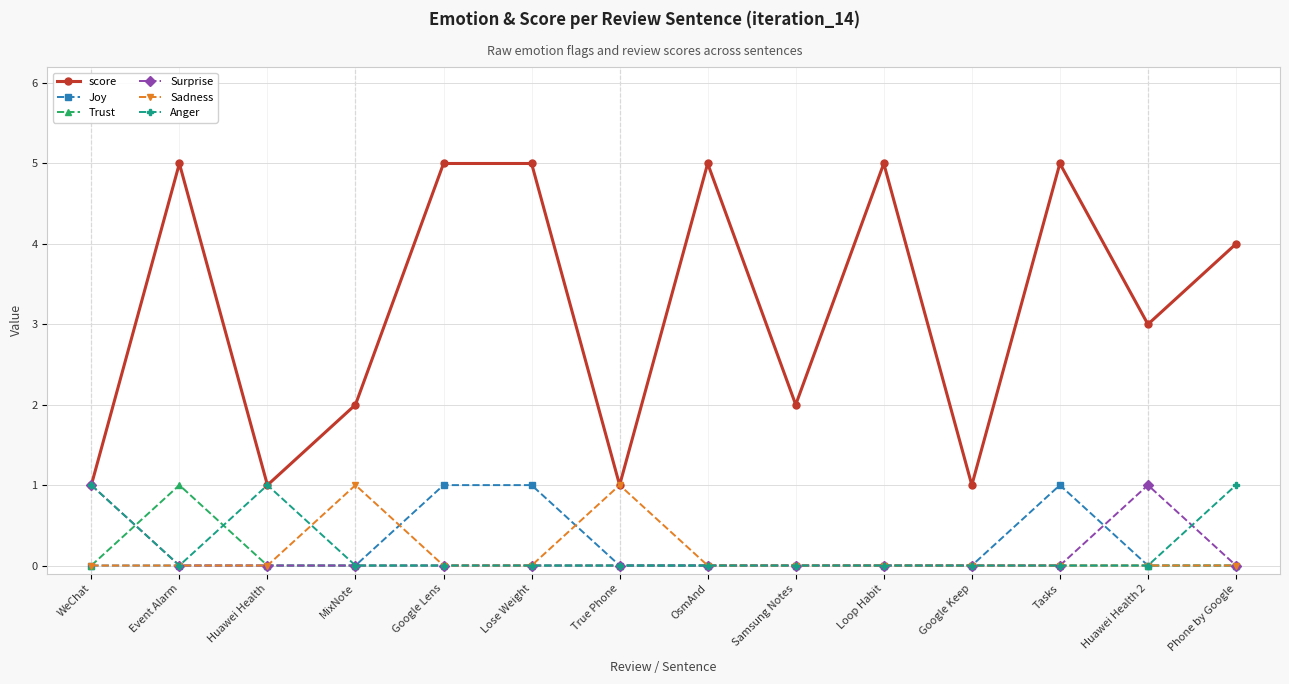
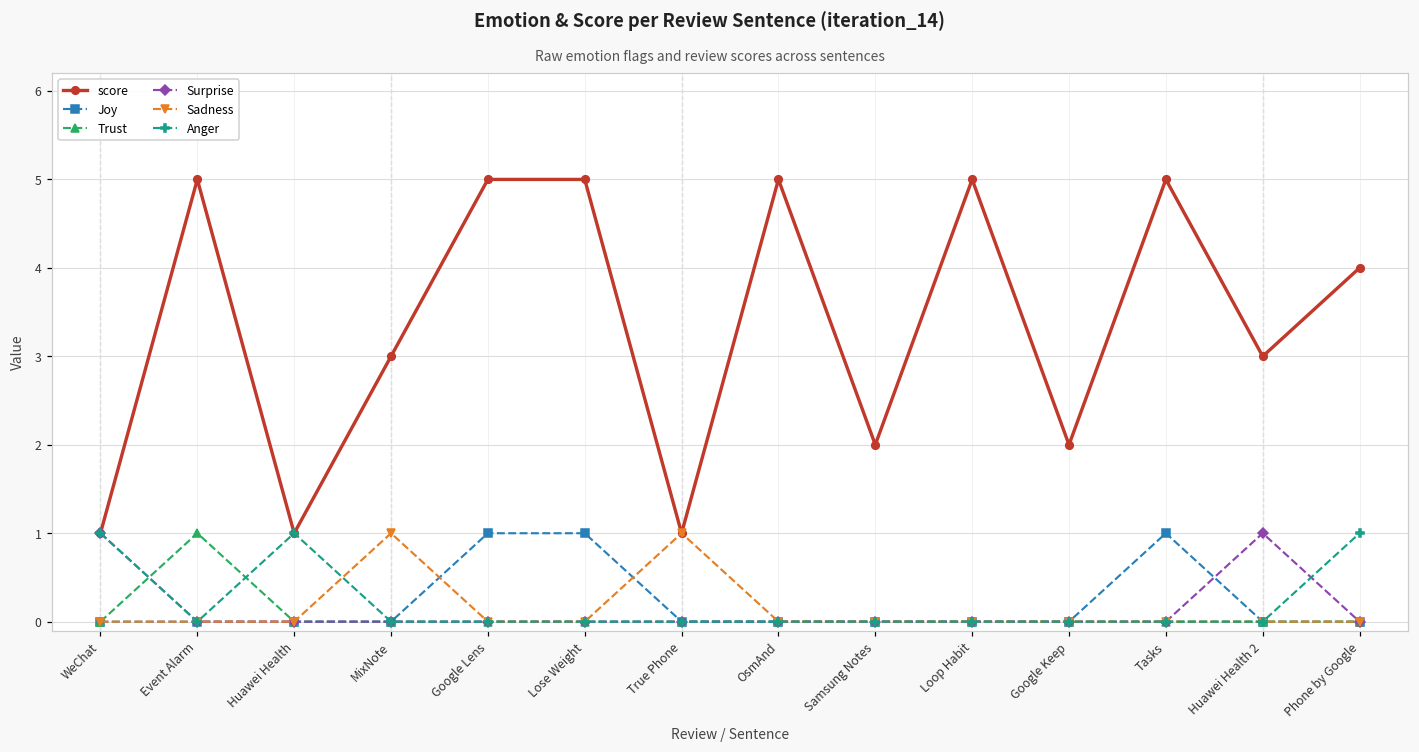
score, MixNote: 2 -> 3
score, Google Keep: 1 -> 2
